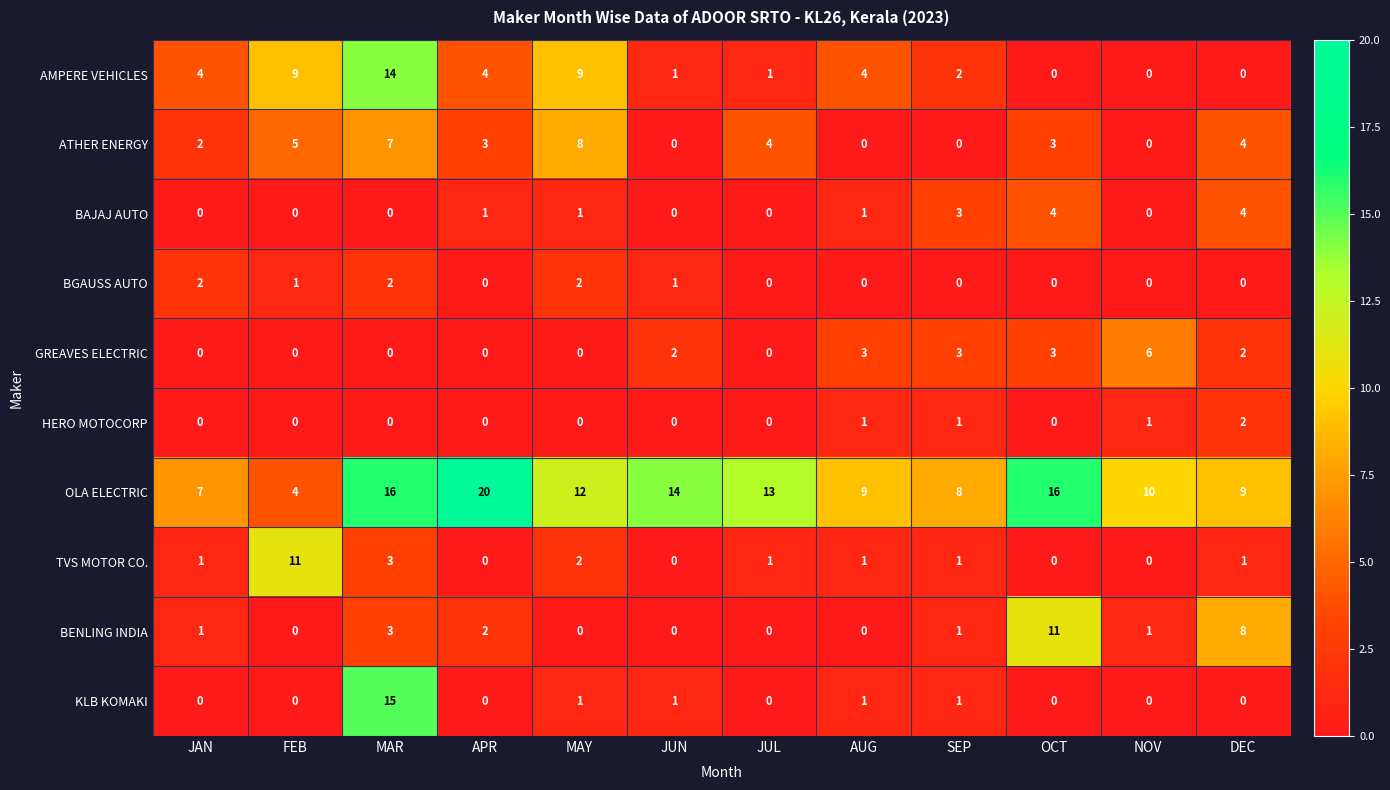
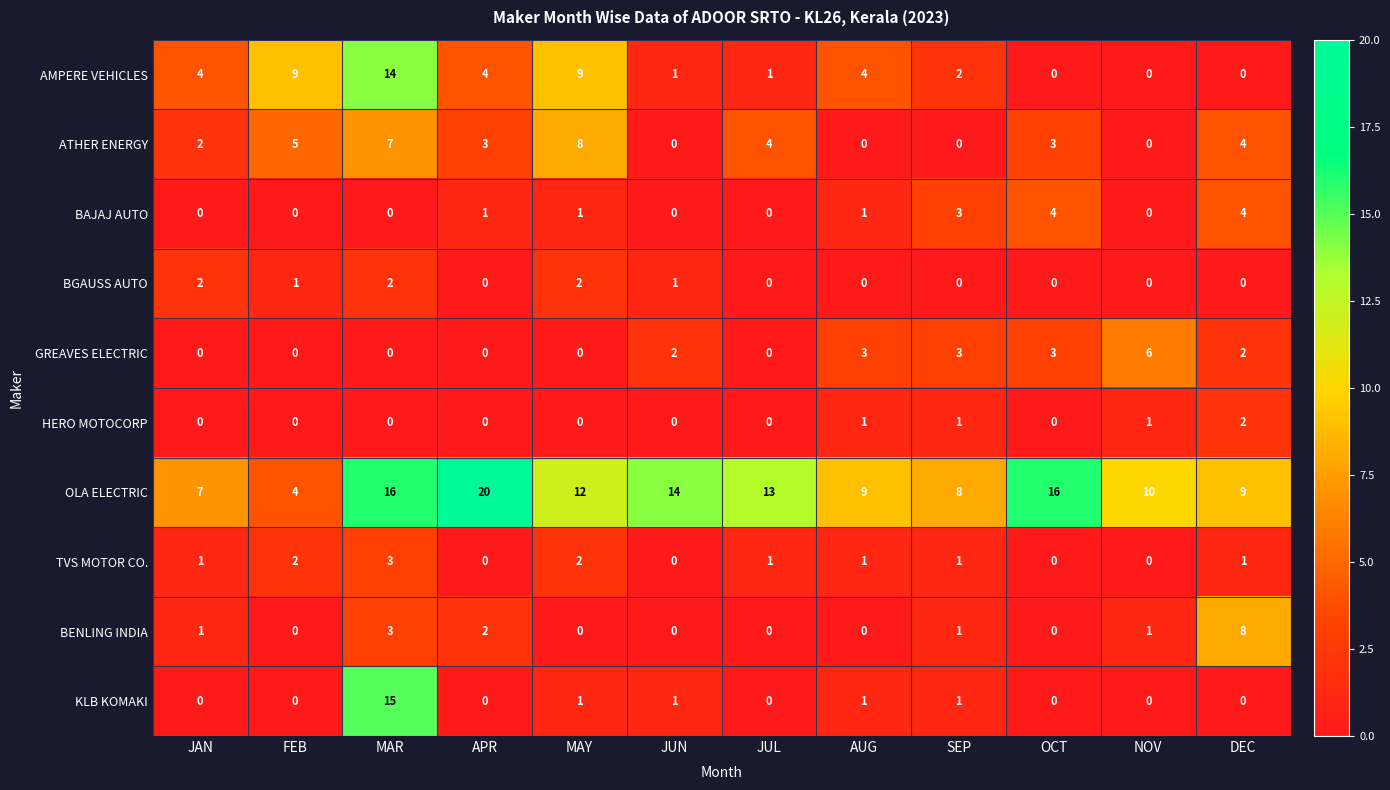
TVS MOTOR CO., FEB: 11 -> 2
BENLING INDIA, OCT: 11 -> 0
